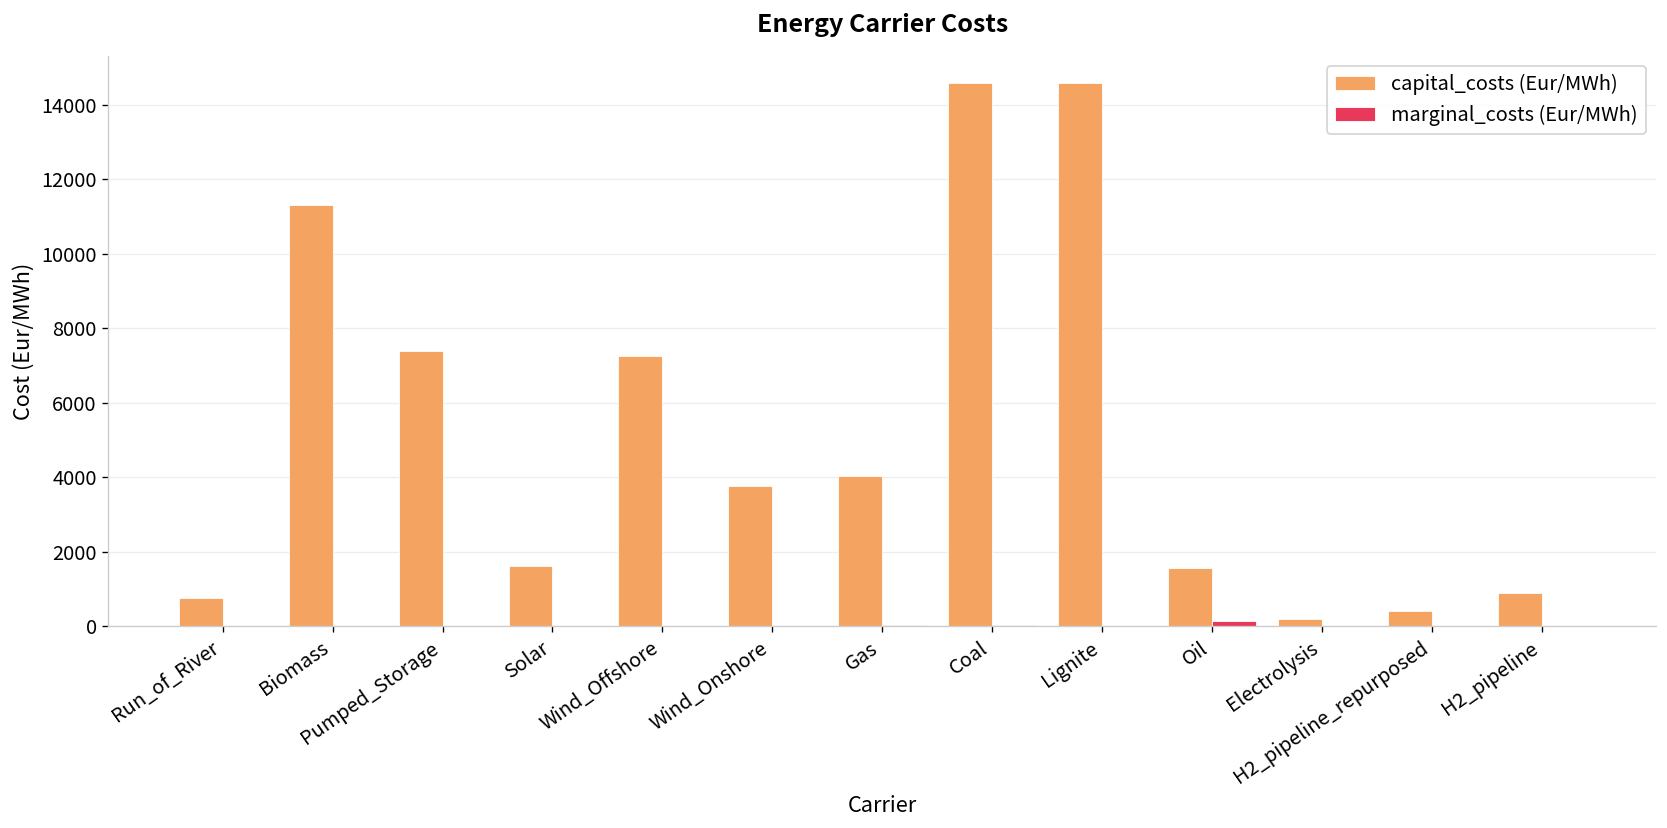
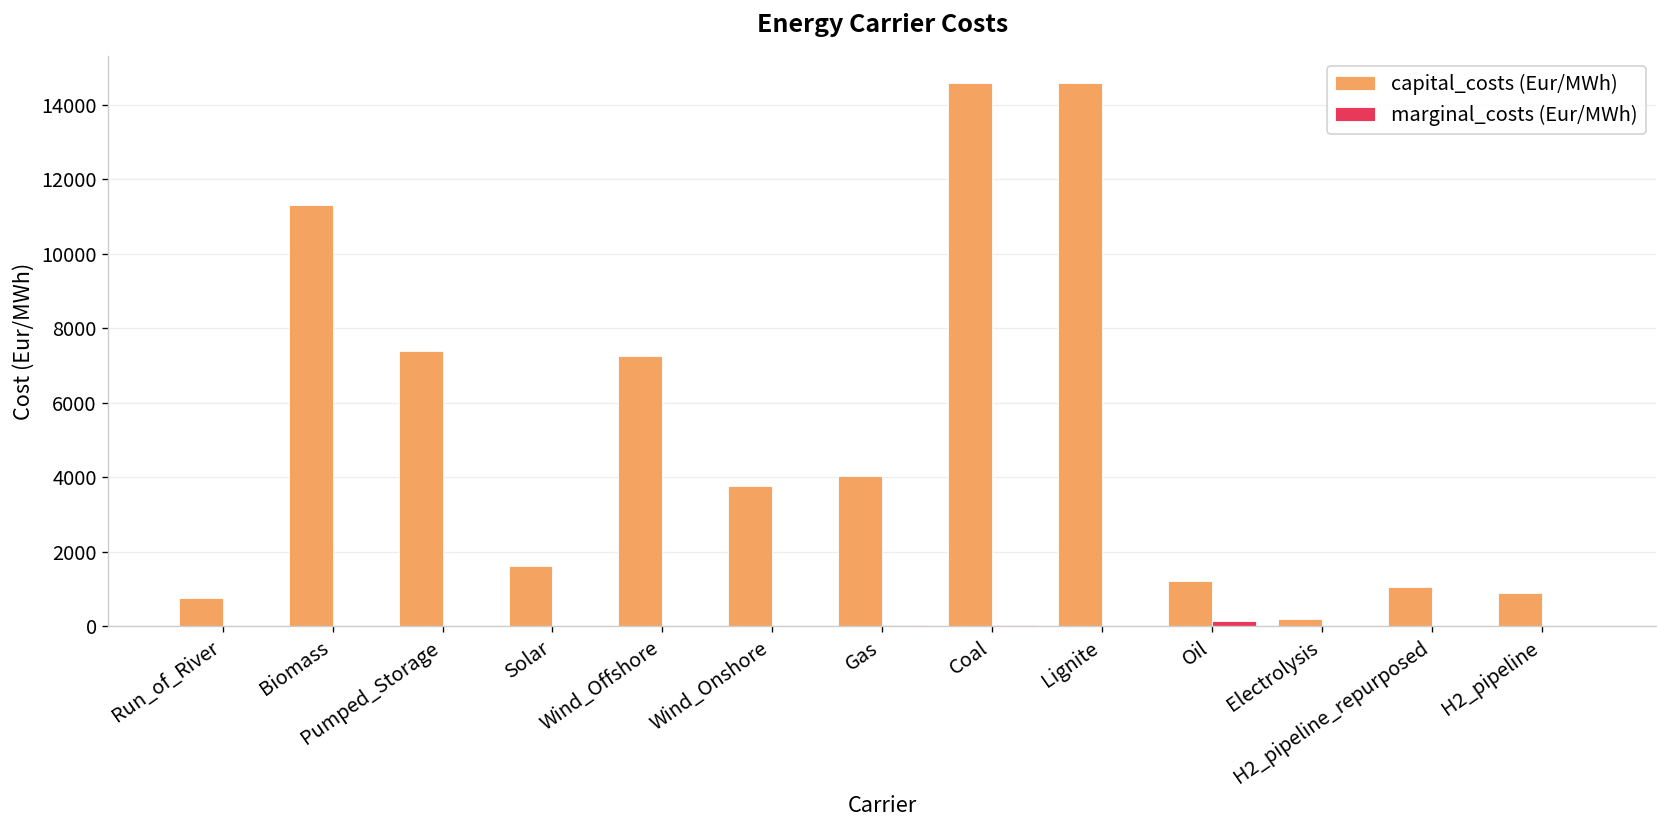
capital_costs (Eur/MWh), Oil: 1600 -> 1200
capital_costs (Eur/MWh), H2_pipeline_repurposed: 400 -> 1000
